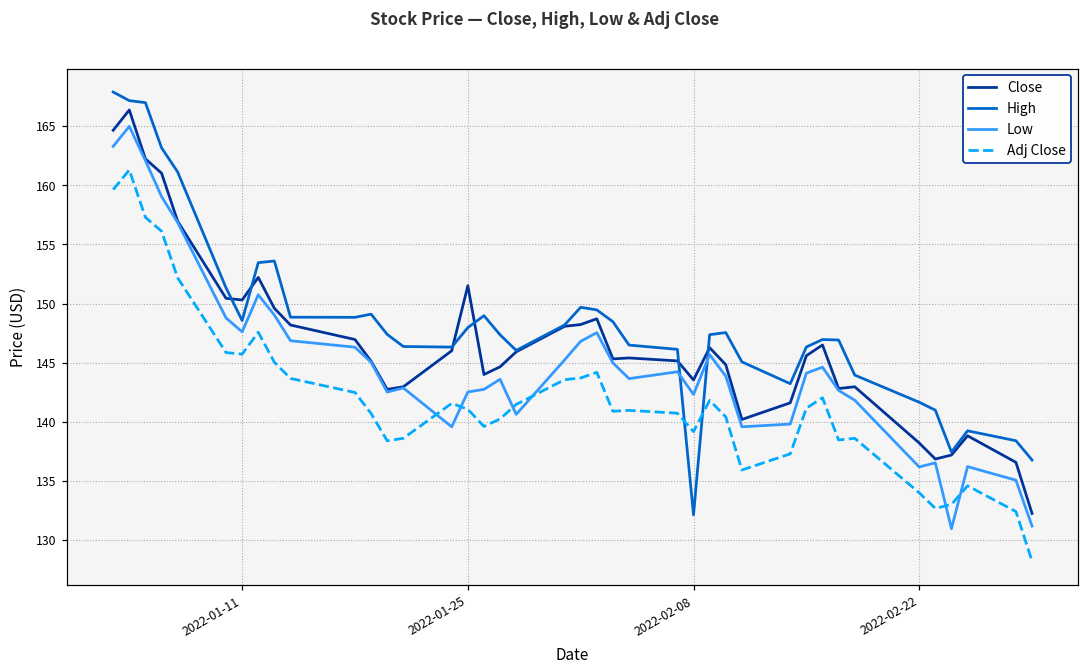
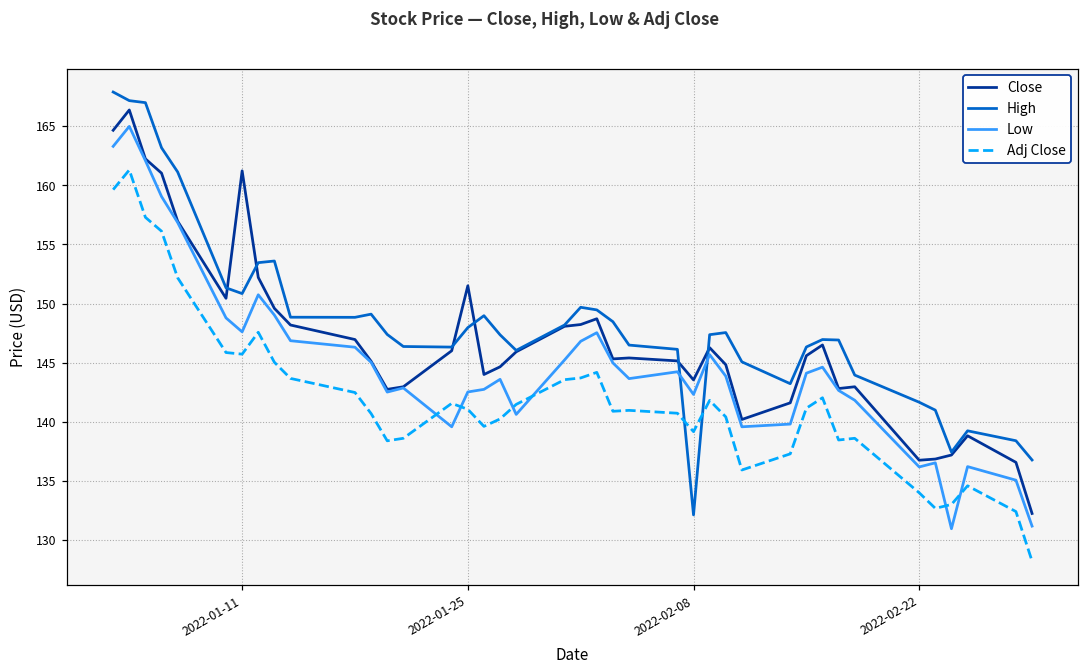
Close, 2022-01-11: 150.3 -> 161.2
High, 2022-01-11: 148.6 -> 150.8
Close, 2022-02-22: 138.2 -> 136.7
